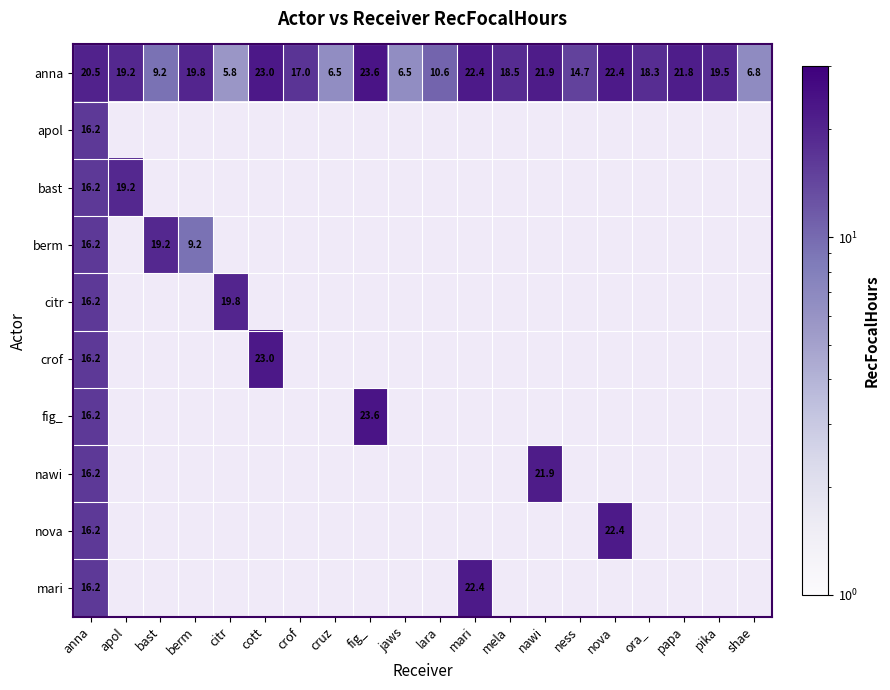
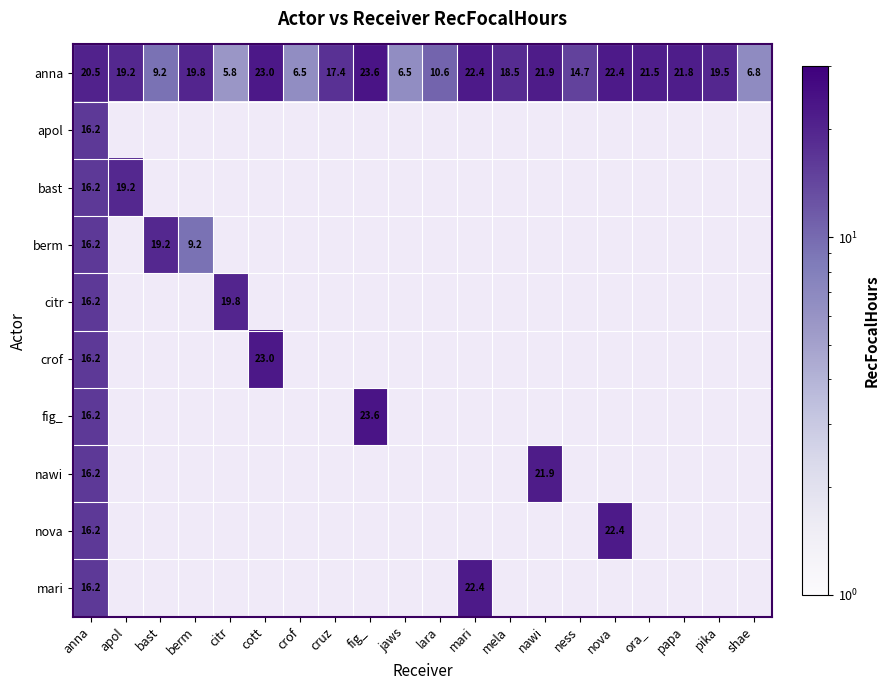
anna, crof: 17.0 -> 6.5
anna, cruz: 6.5 -> 17.4
anna, ora_: 18.3 -> 21.5
